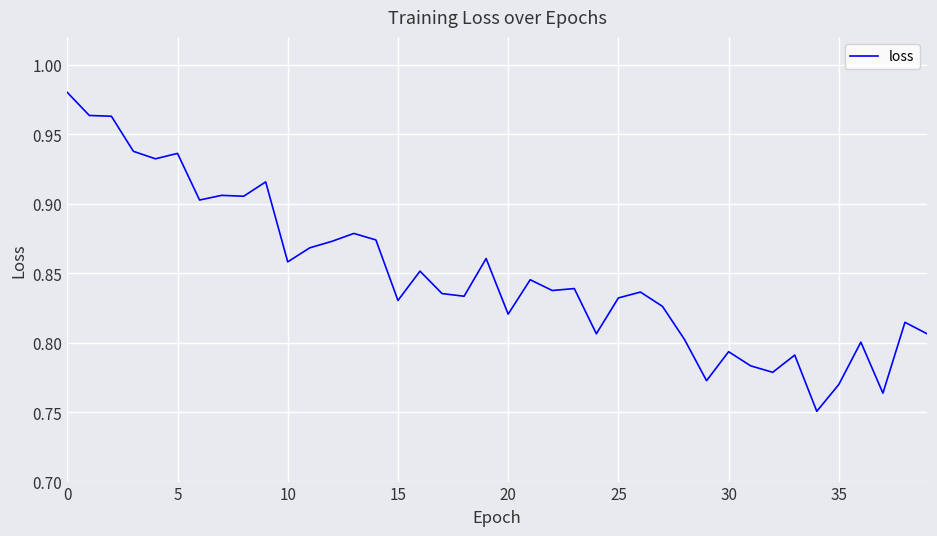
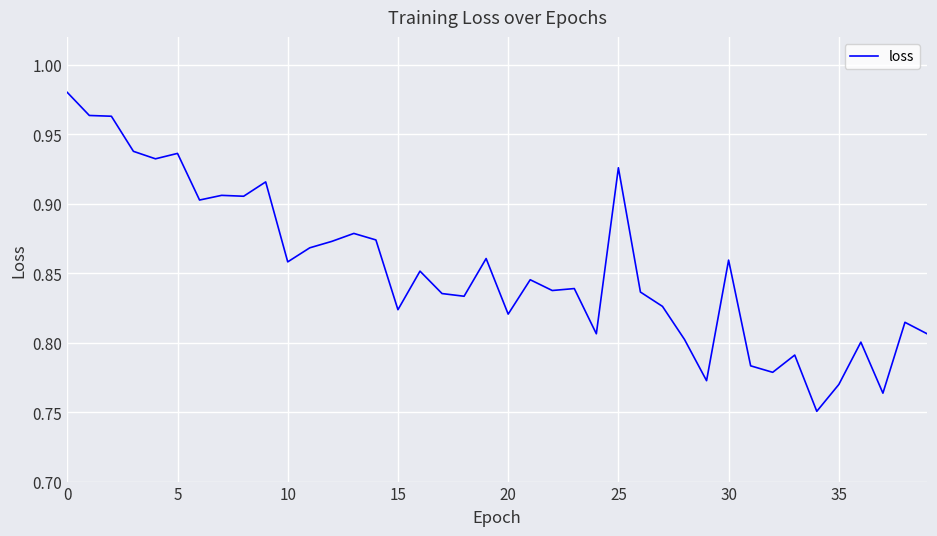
15: 0.830 -> 0.824
25: 0.832 -> 0.926
30: 0.793 -> 0.859
